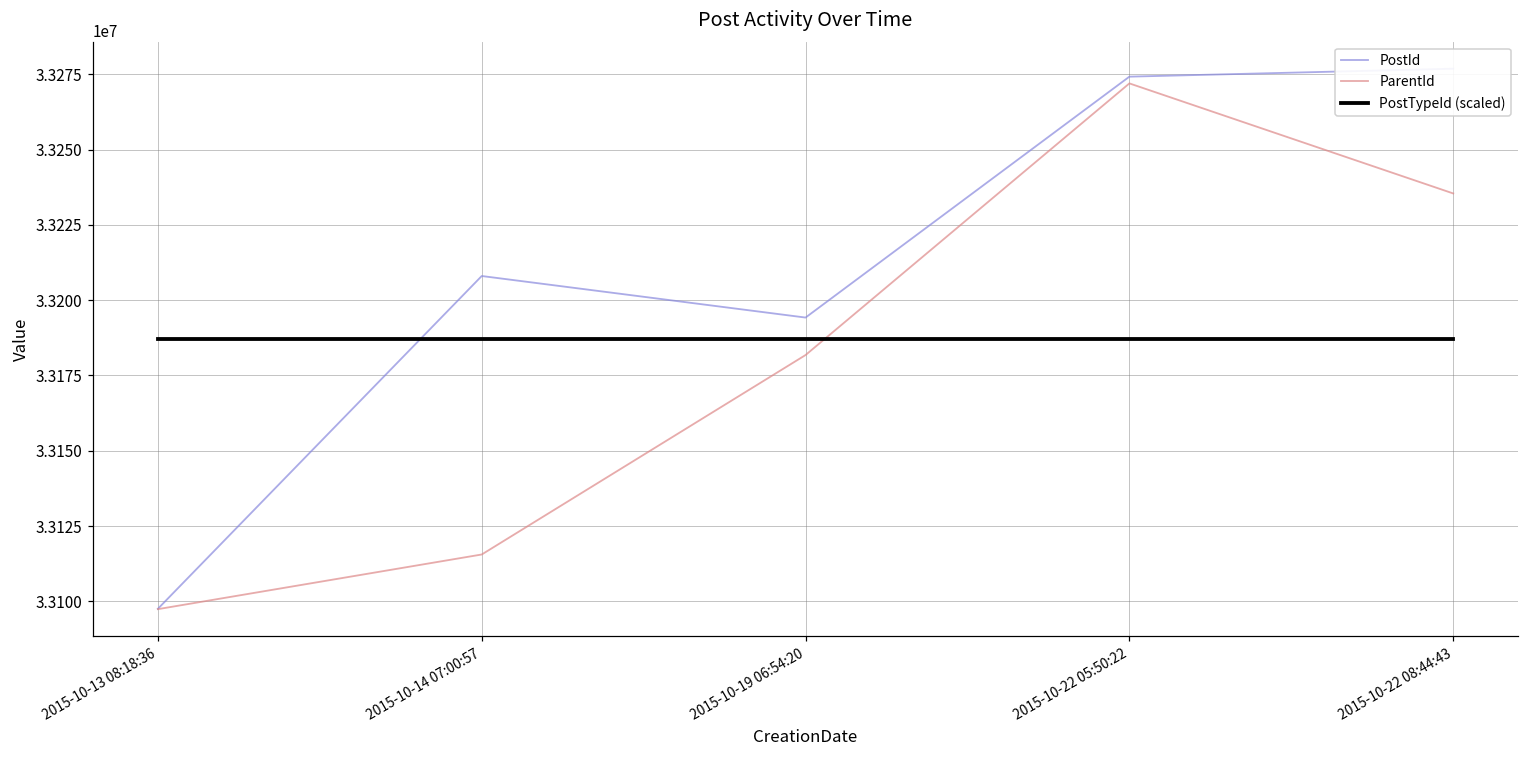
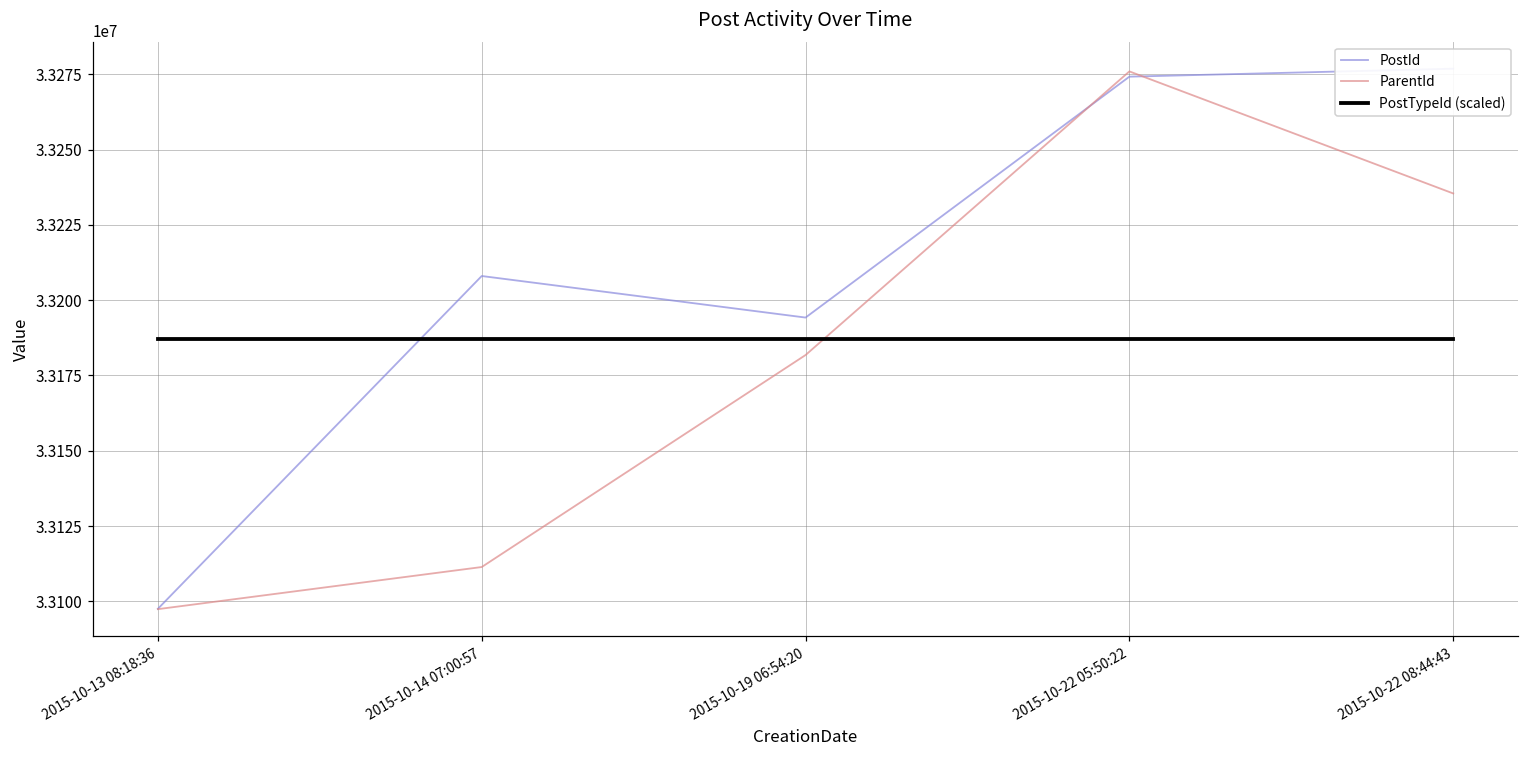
ParentId, 2015-10-14 07:00:57: 33116000 -> 33111000
ParentId, 2015-10-22 05:50:22: 33272000 -> 33276000
